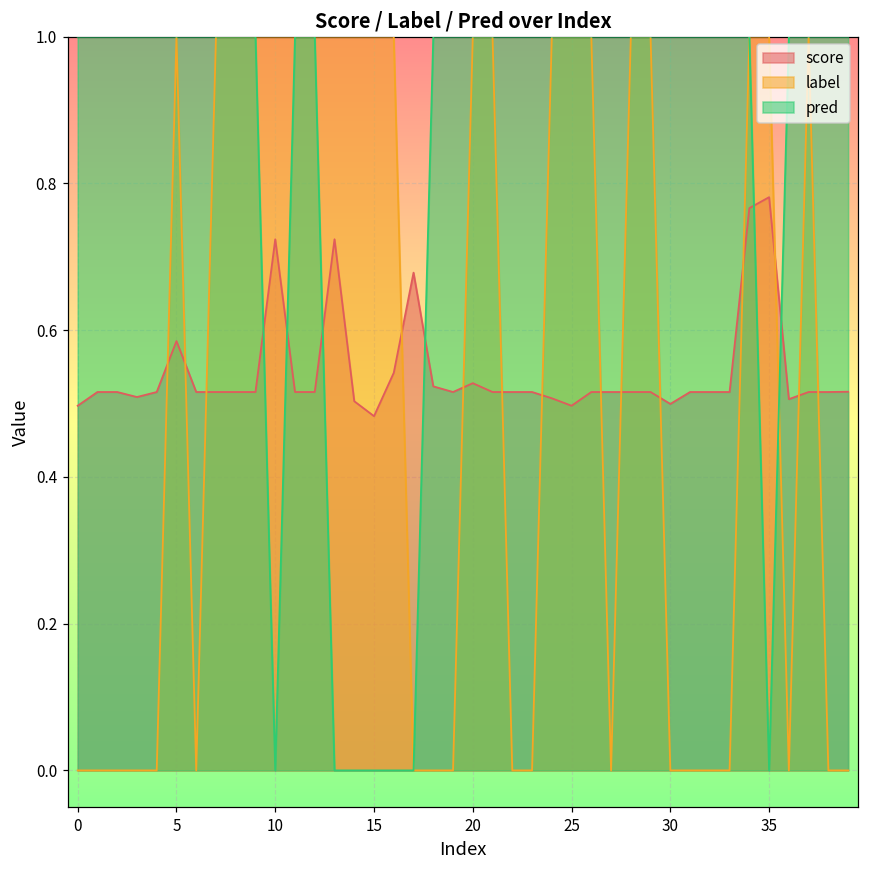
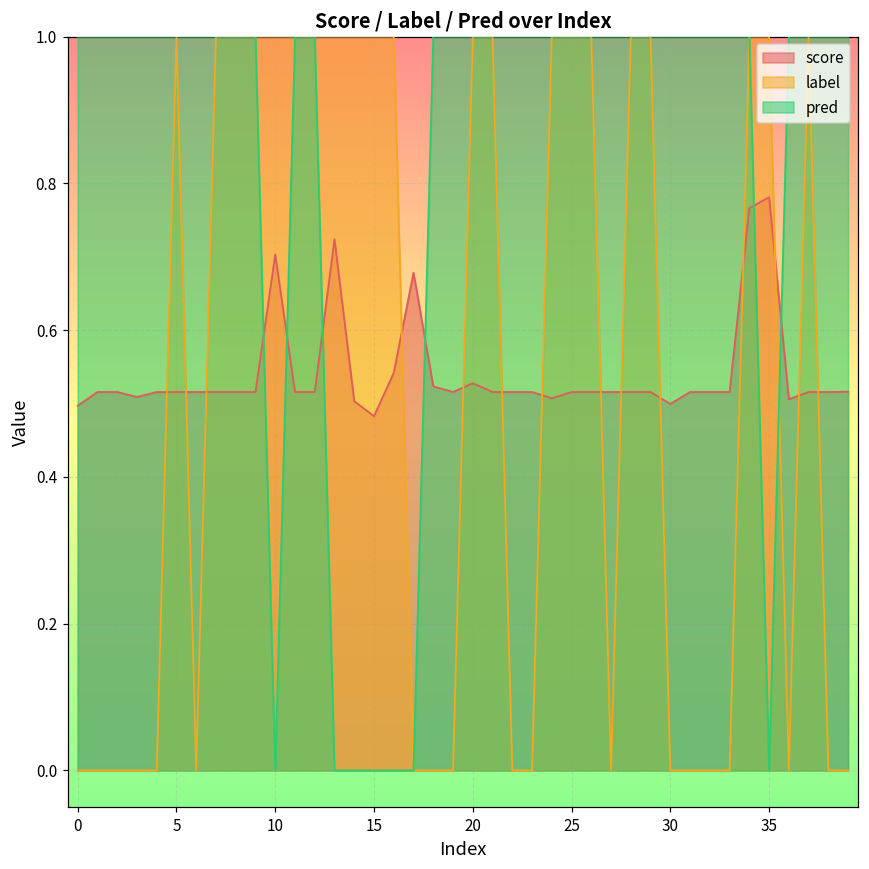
score, 5: 0.59 -> 0.52
score, 10: 0.72 -> 0.70
score, 25: 0.50 -> 0.52
